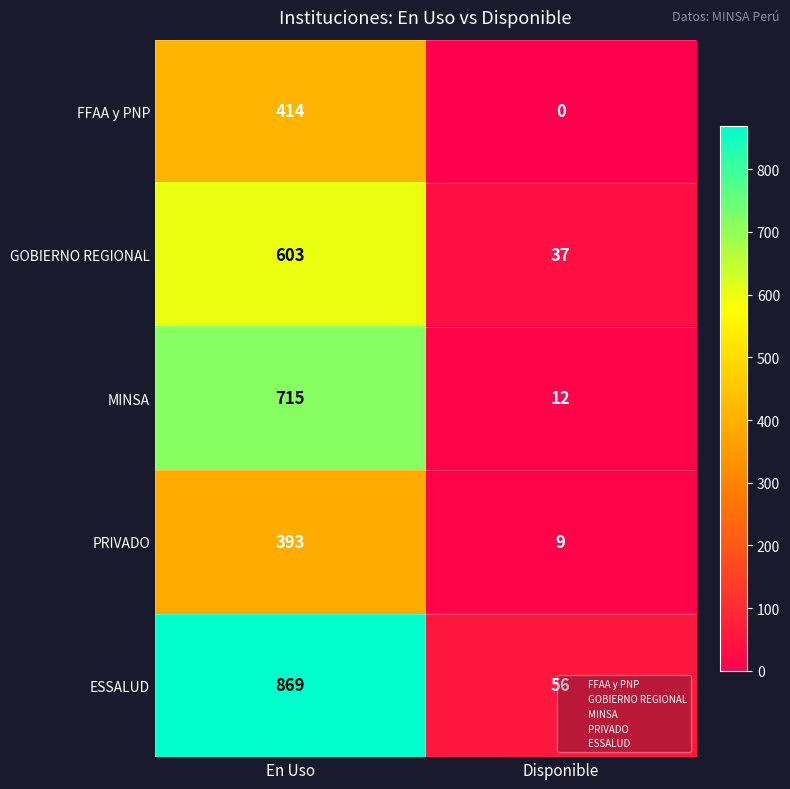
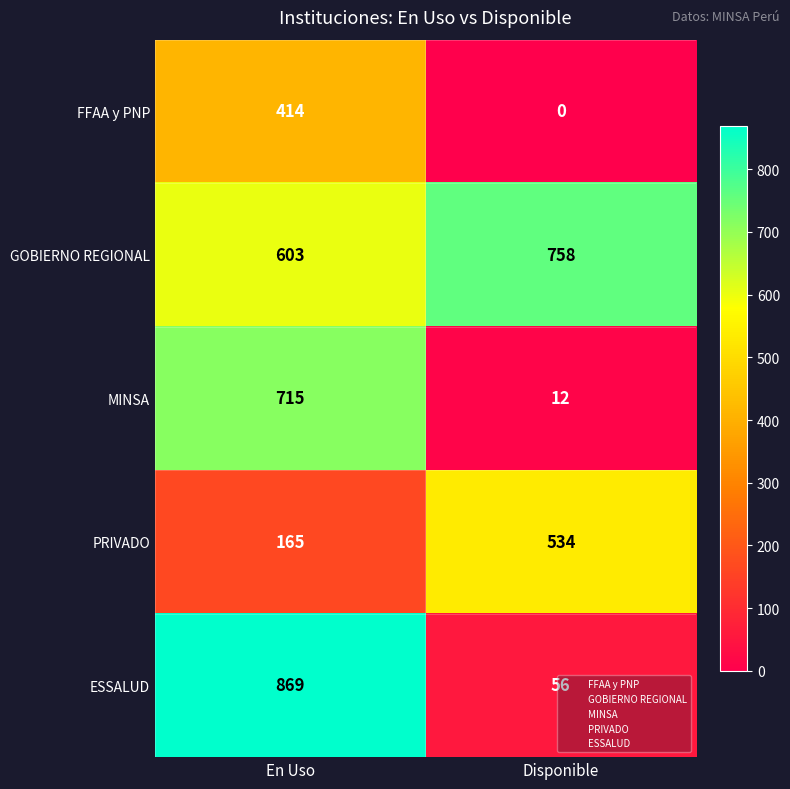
GOBIERNO REGIONAL, Disponible: 37 -> 758
PRIVADO, En Uso: 393 -> 165
PRIVADO, Disponible: 9 -> 534
